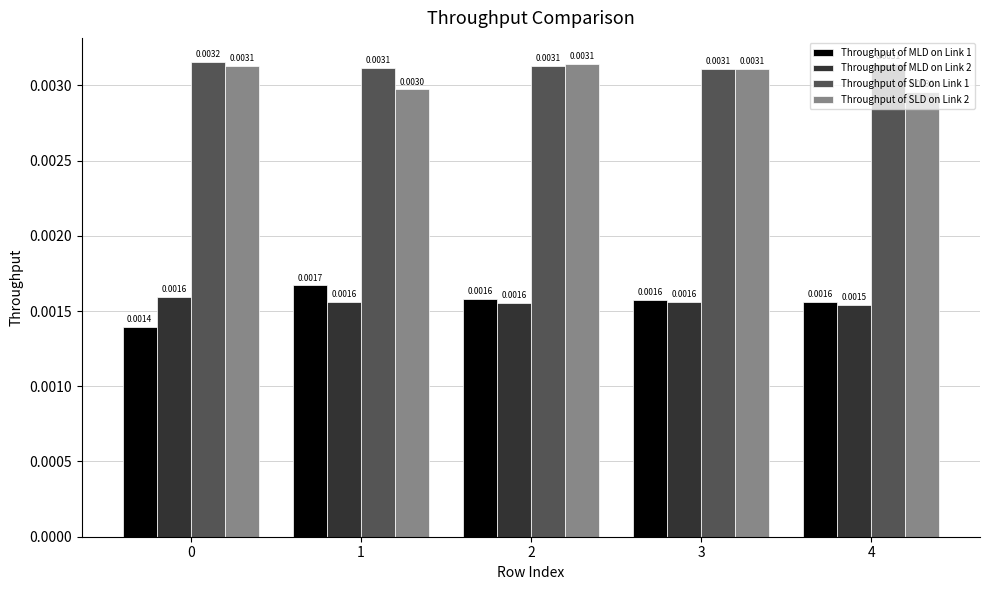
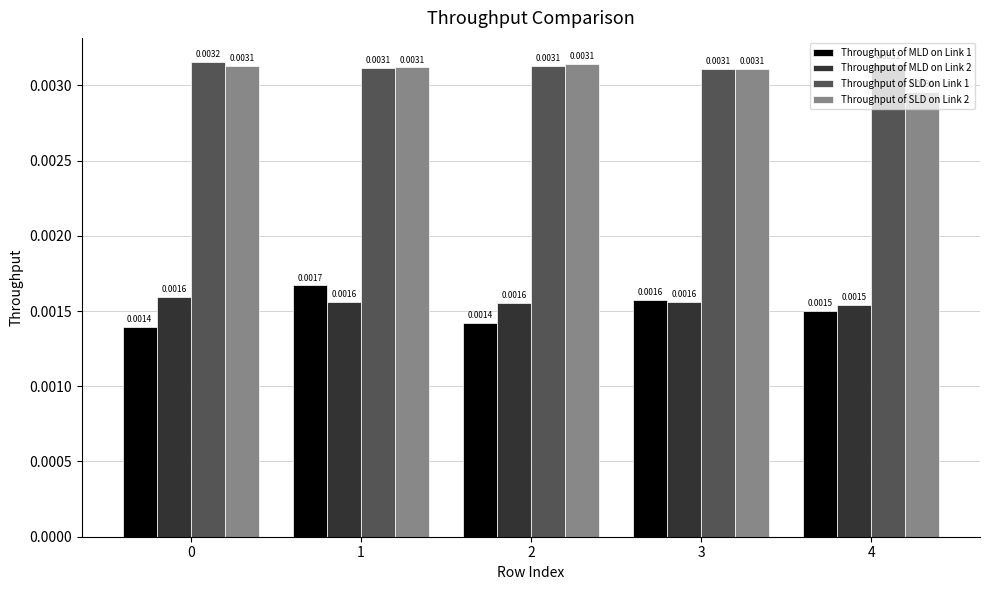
Throughput of SLD on Link 2, 1: 0.0030 -> 0.0031
Throughput of MLD on Link 1, 2: 0.0016 -> 0.0014
Throughput of MLD on Link 1, 4: 0.0016 -> 0.0015
